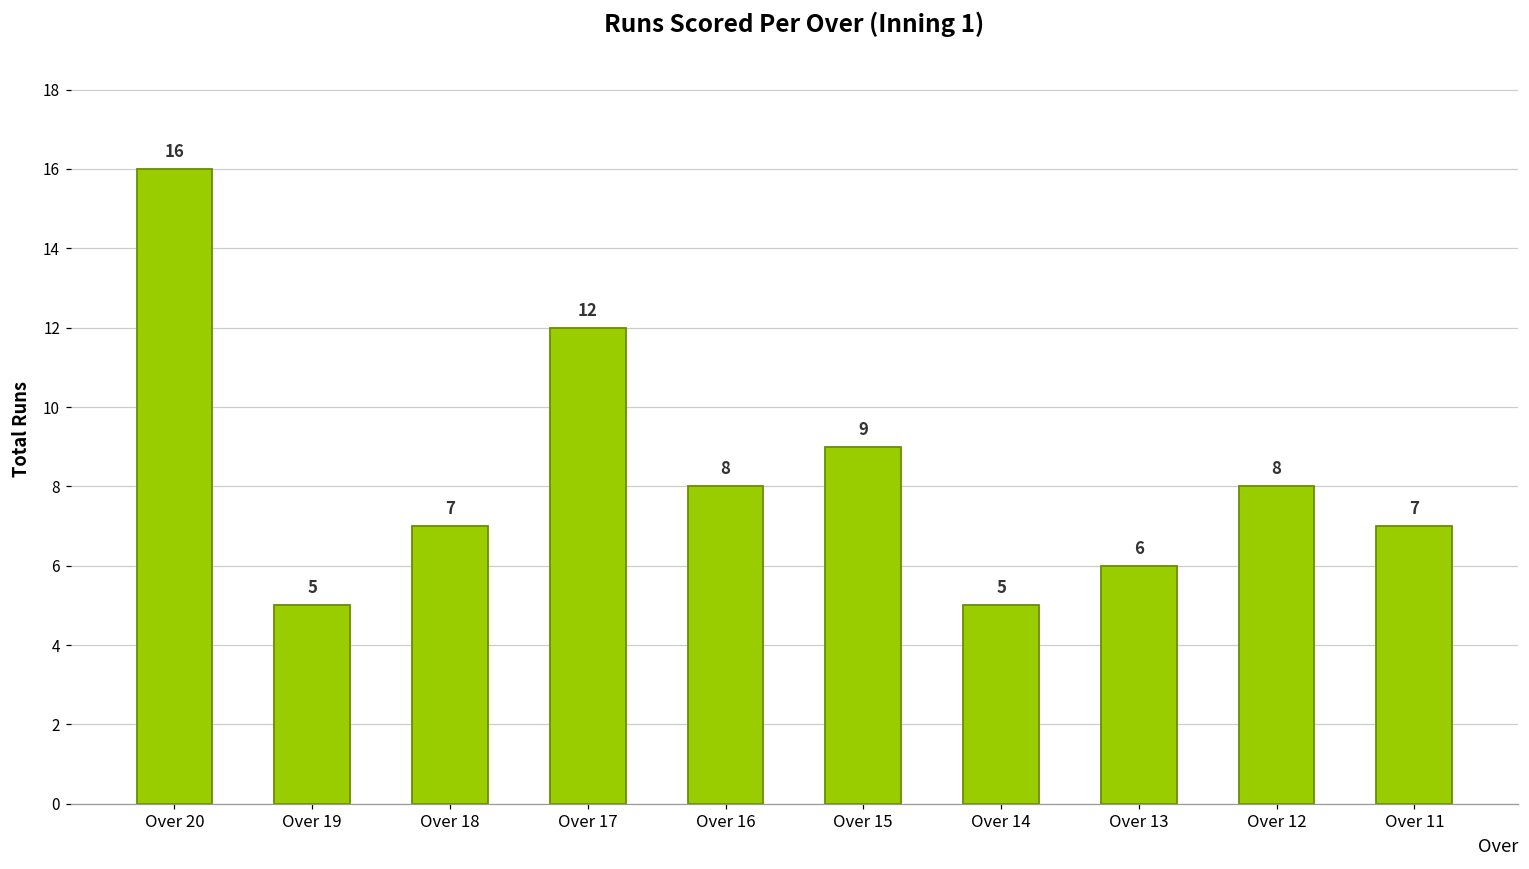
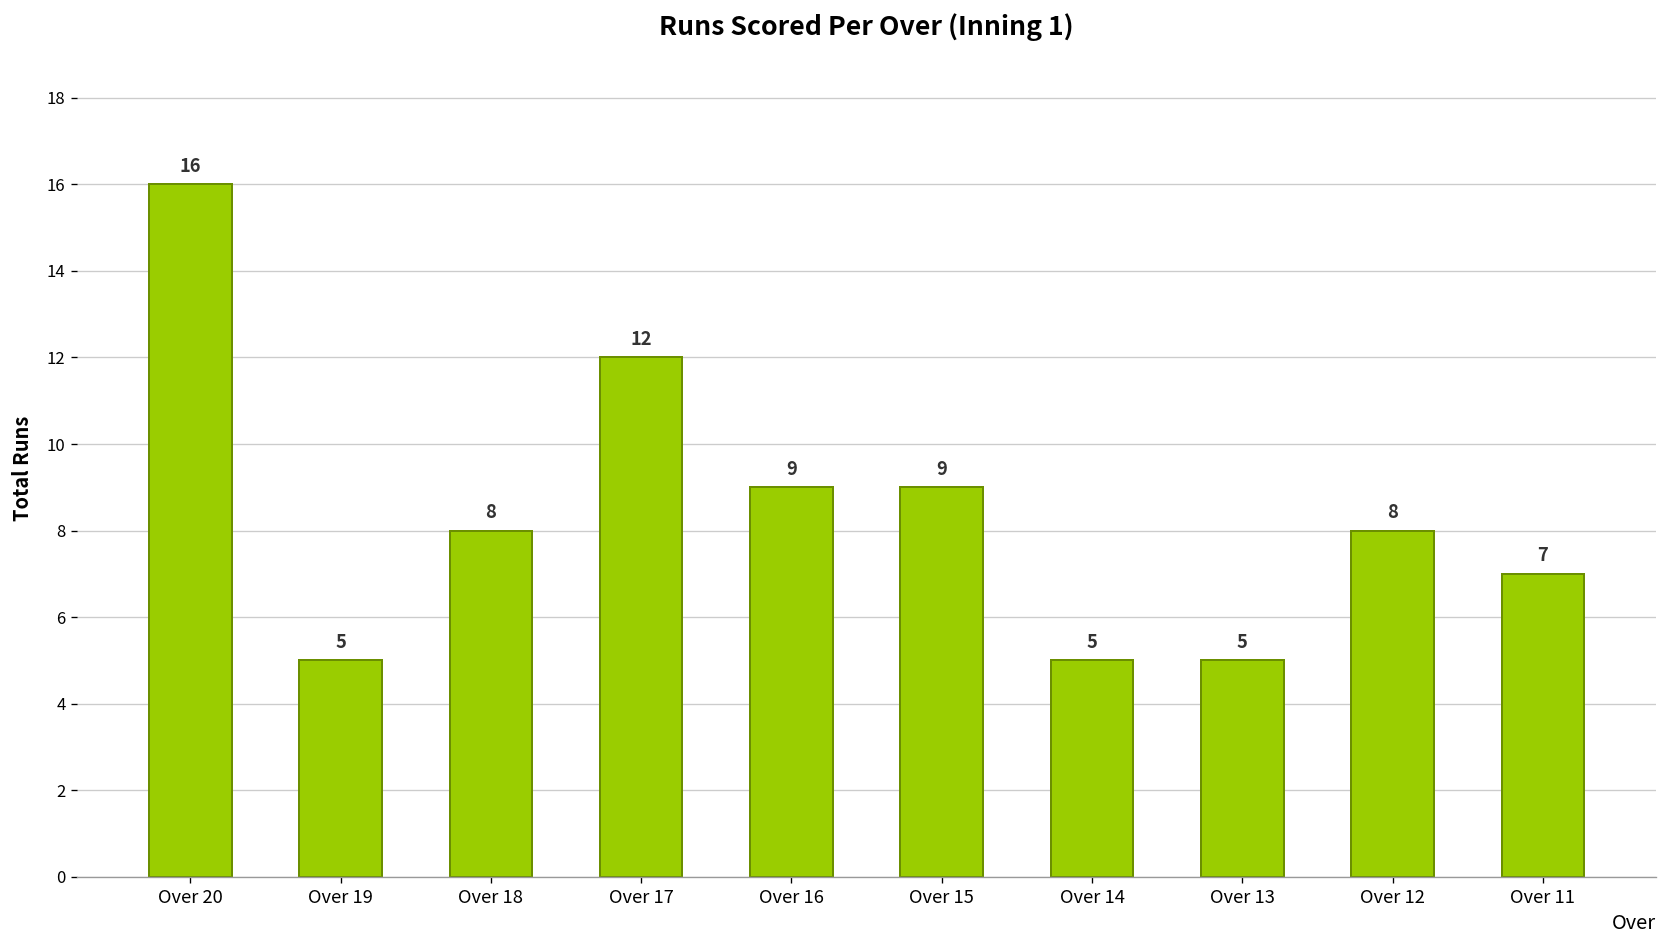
Over 18: 7 -> 8
Over 16: 8 -> 9
Over 13: 6 -> 5
